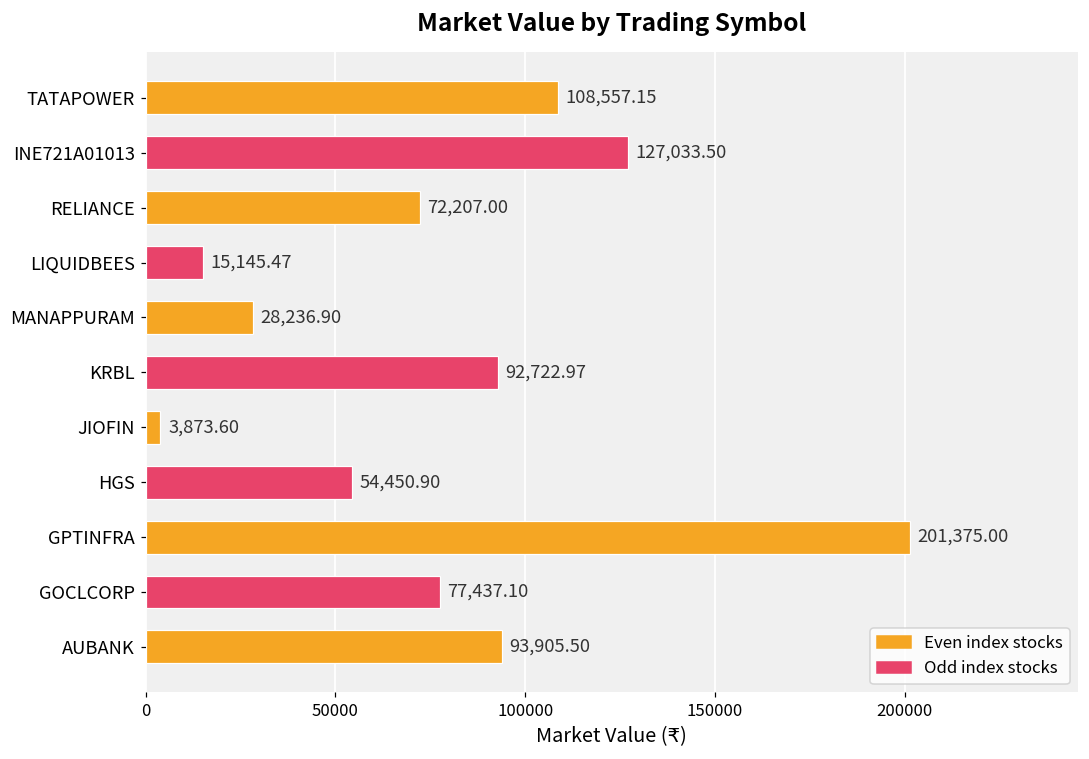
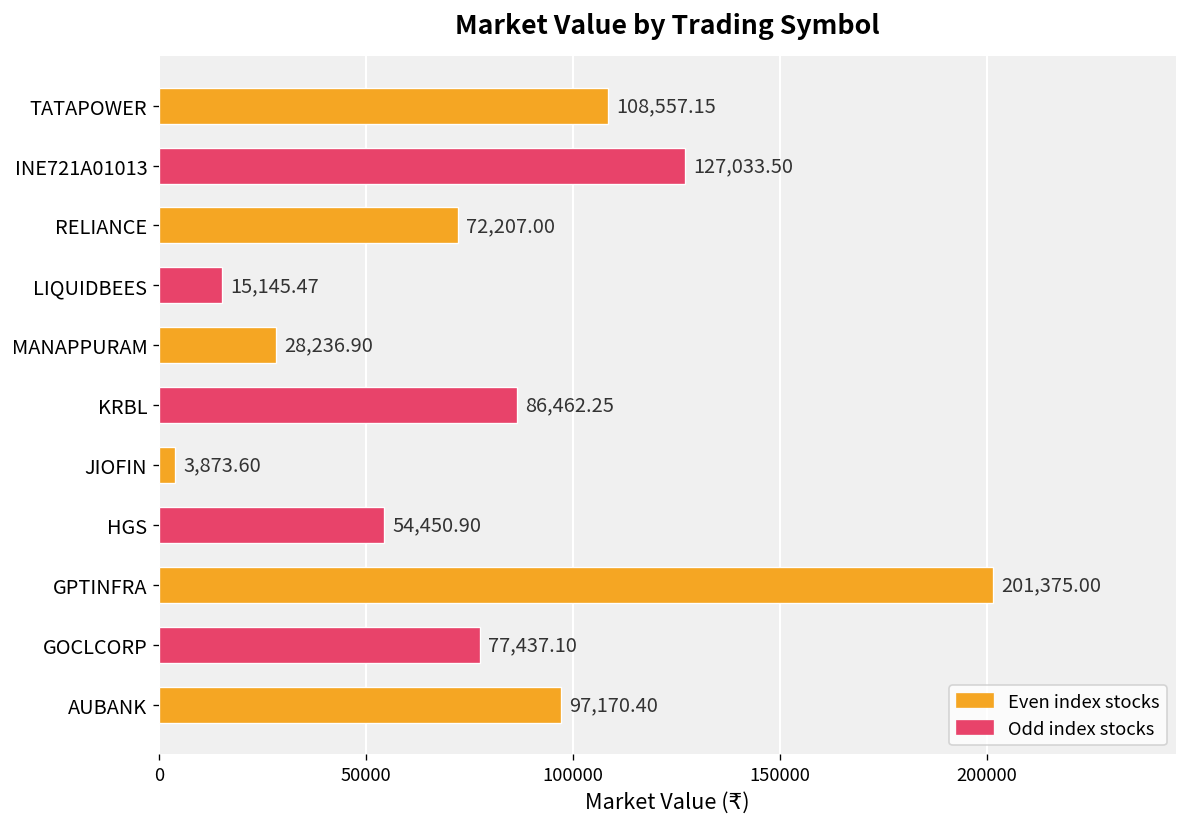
KRBL: 92,722.97 -> 86,462.25
AUBANK: 93,905.50 -> 97,170.40
